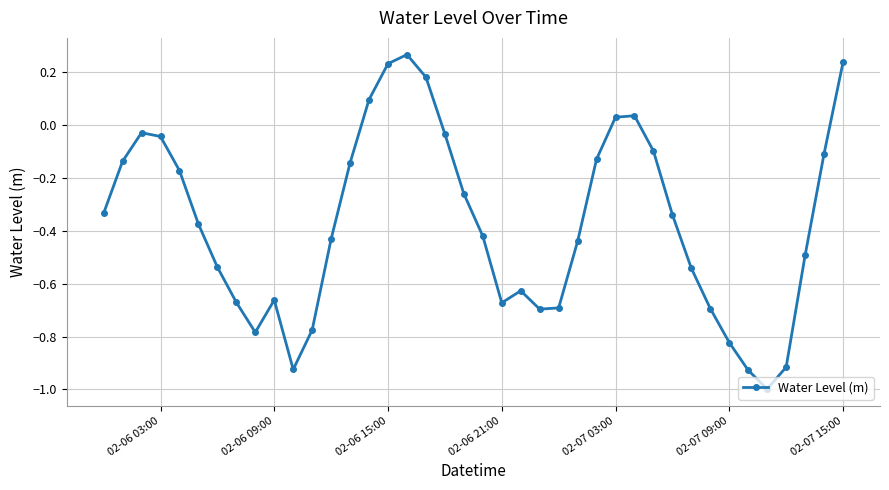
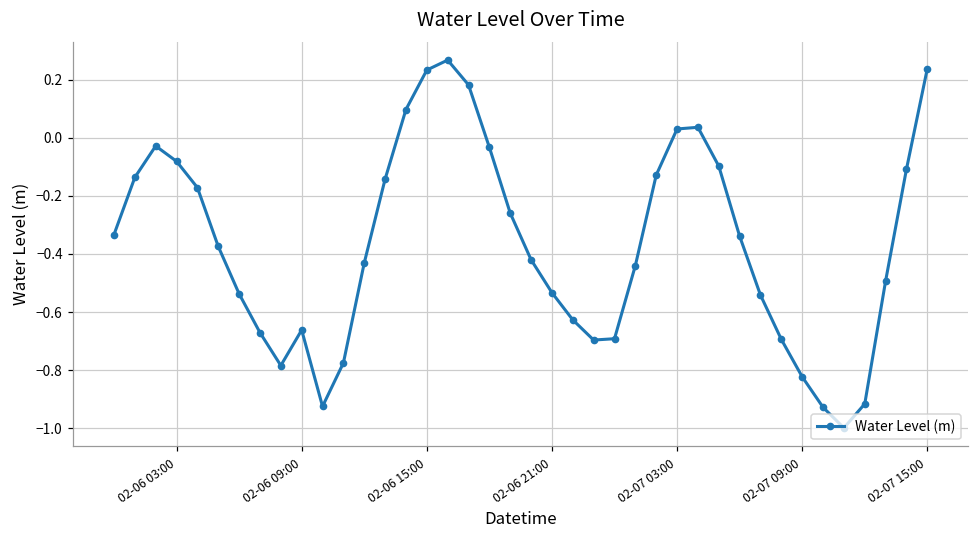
02-06 03:00: -0.04 -> -0.08
02-06 21:00: -0.67 -> -0.53
